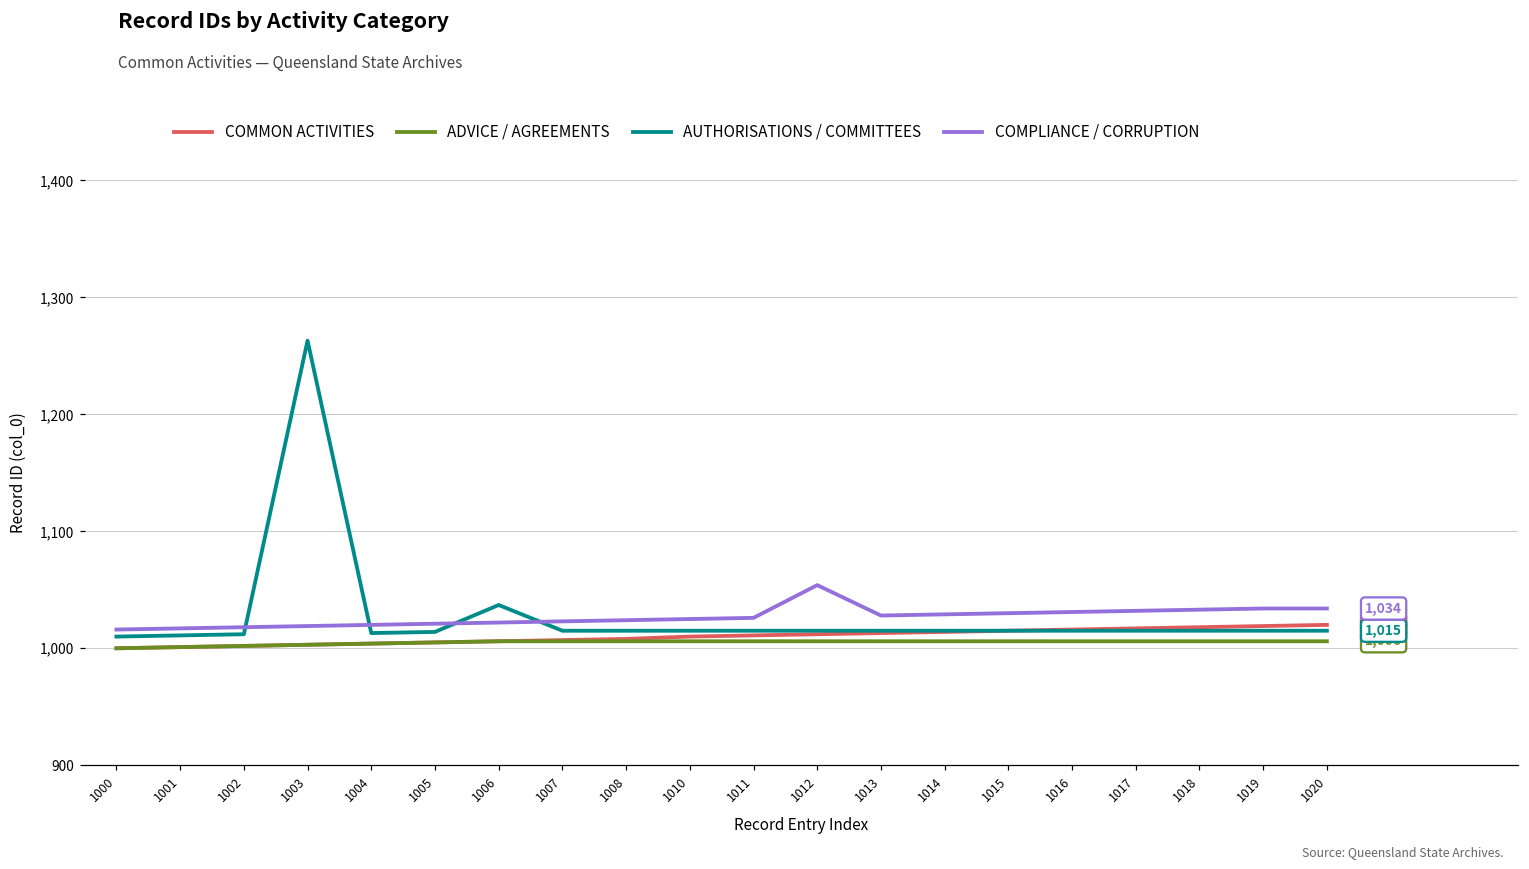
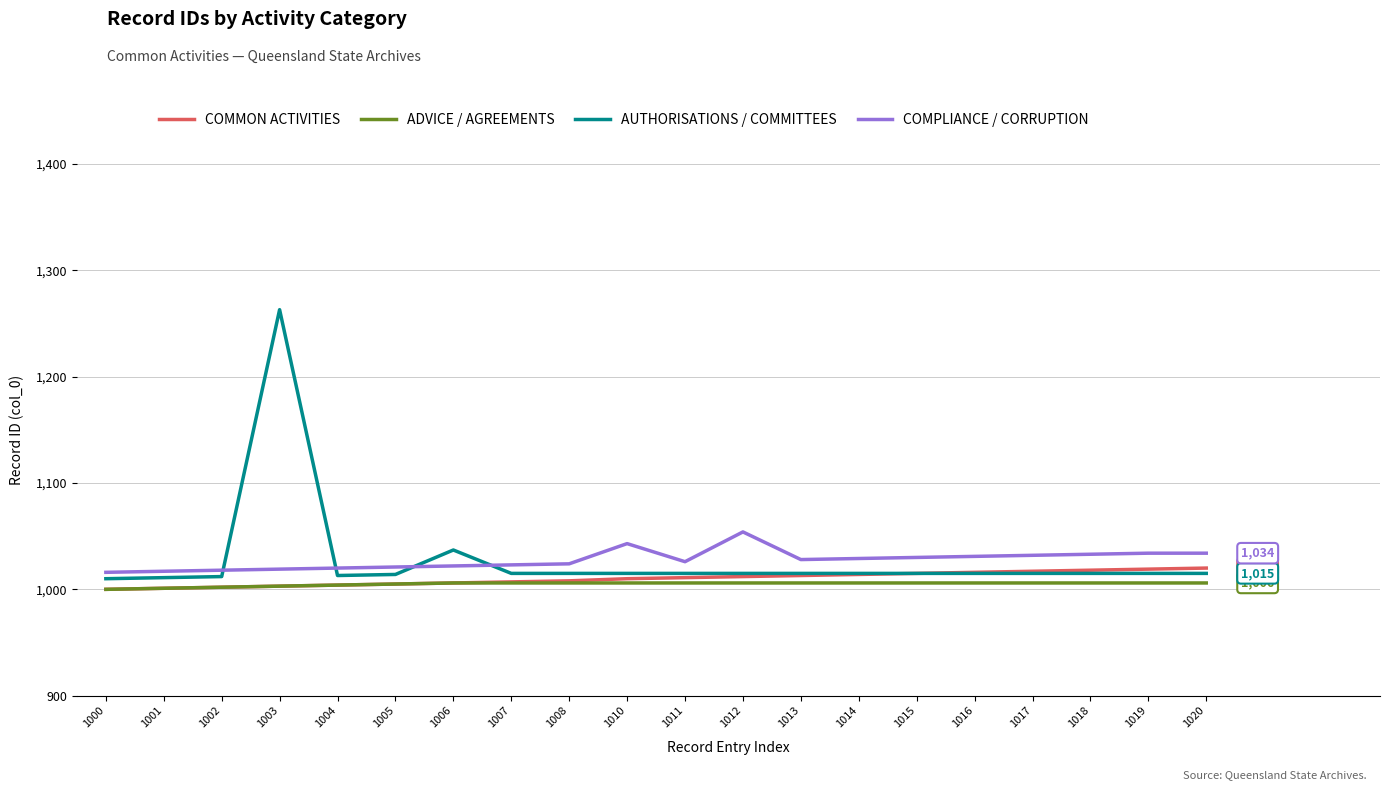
COMPLIANCE / CORRUPTION, 1010: 1,025 -> 1,043
